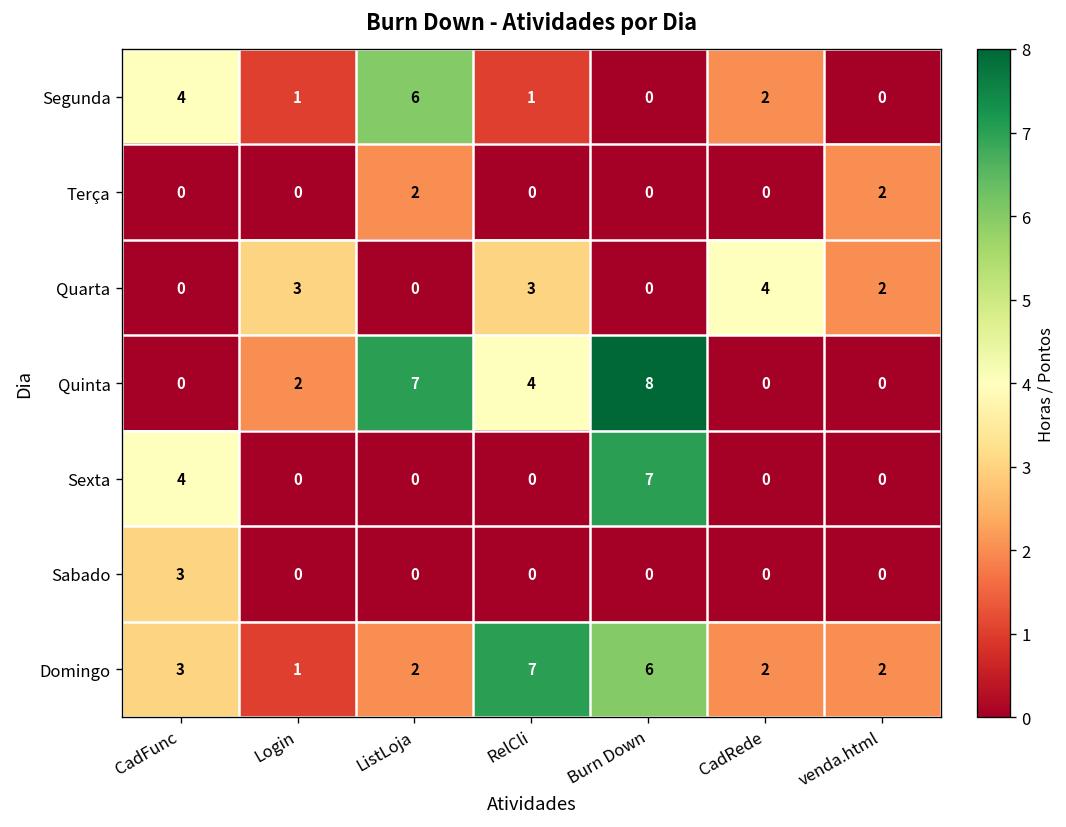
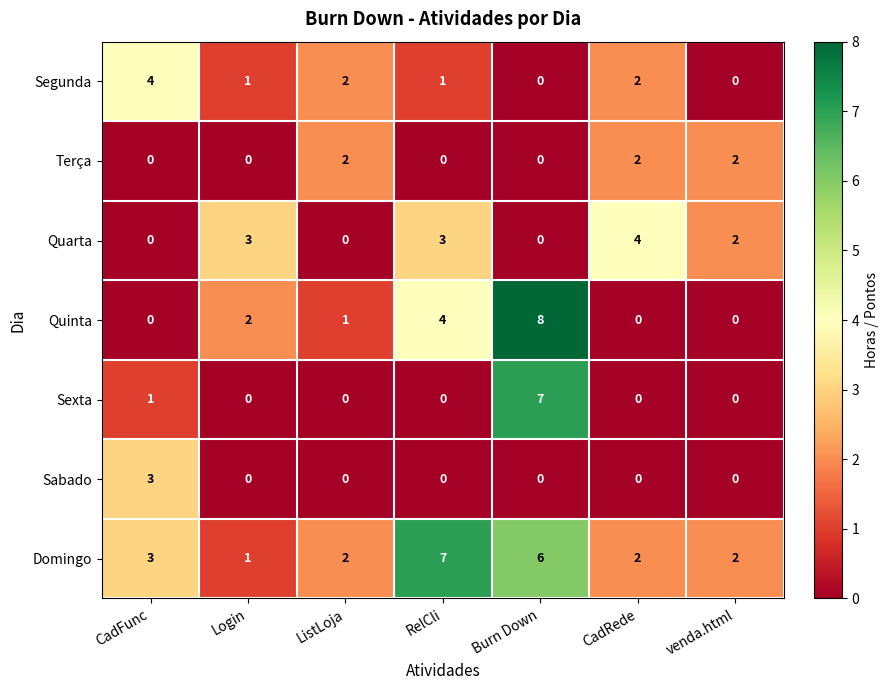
Segunda, ListLoja: 6 -> 2
Terça, CadRede: 0 -> 2
Quinta, ListLoja: 7 -> 1
Sexta, CadFunc: 4 -> 1
